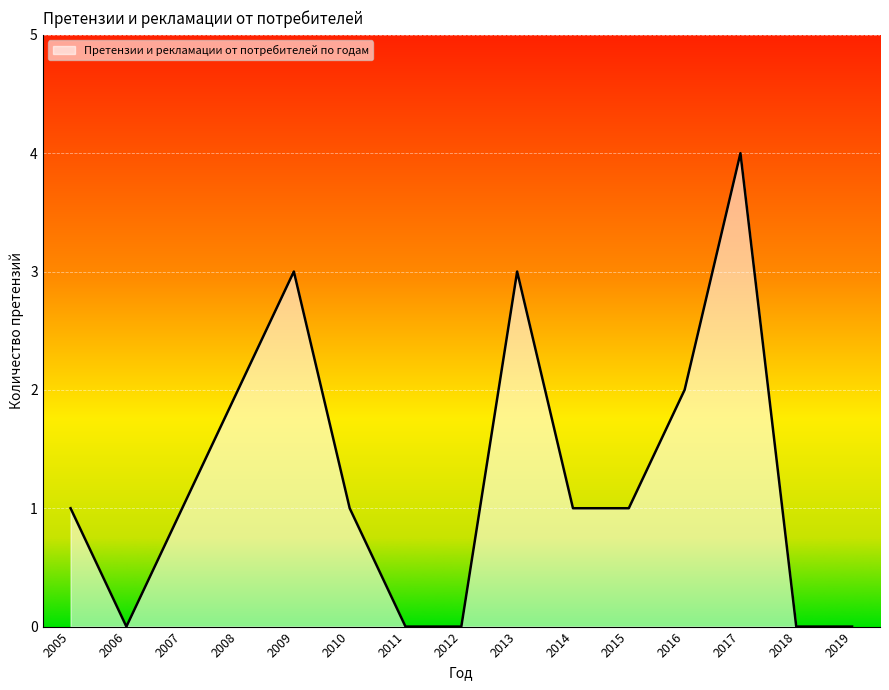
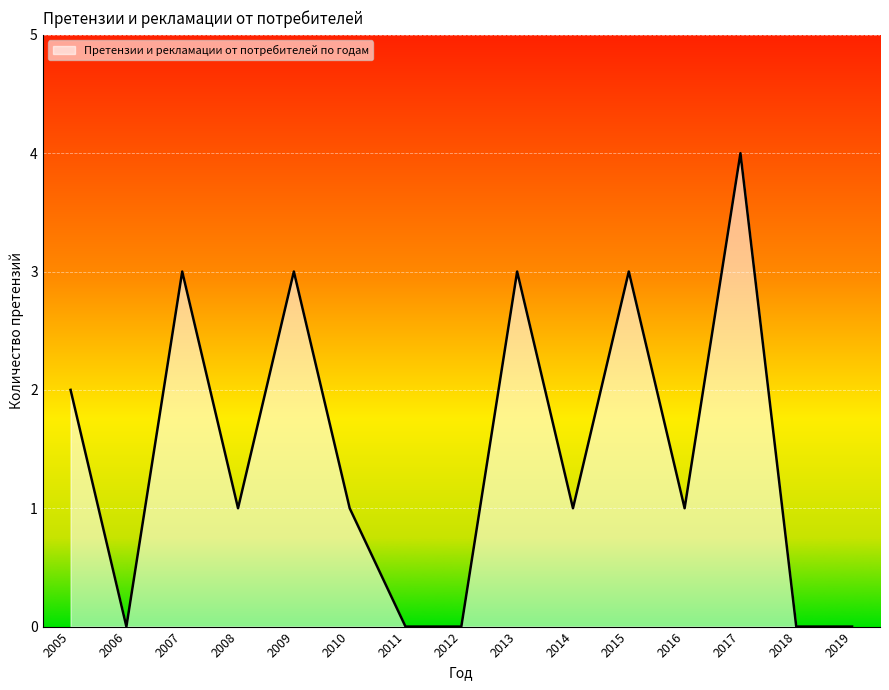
2005: 1 -> 2
2007: 1 -> 3
2008: 2 -> 1
2015: 1 -> 3
2016: 2 -> 1
